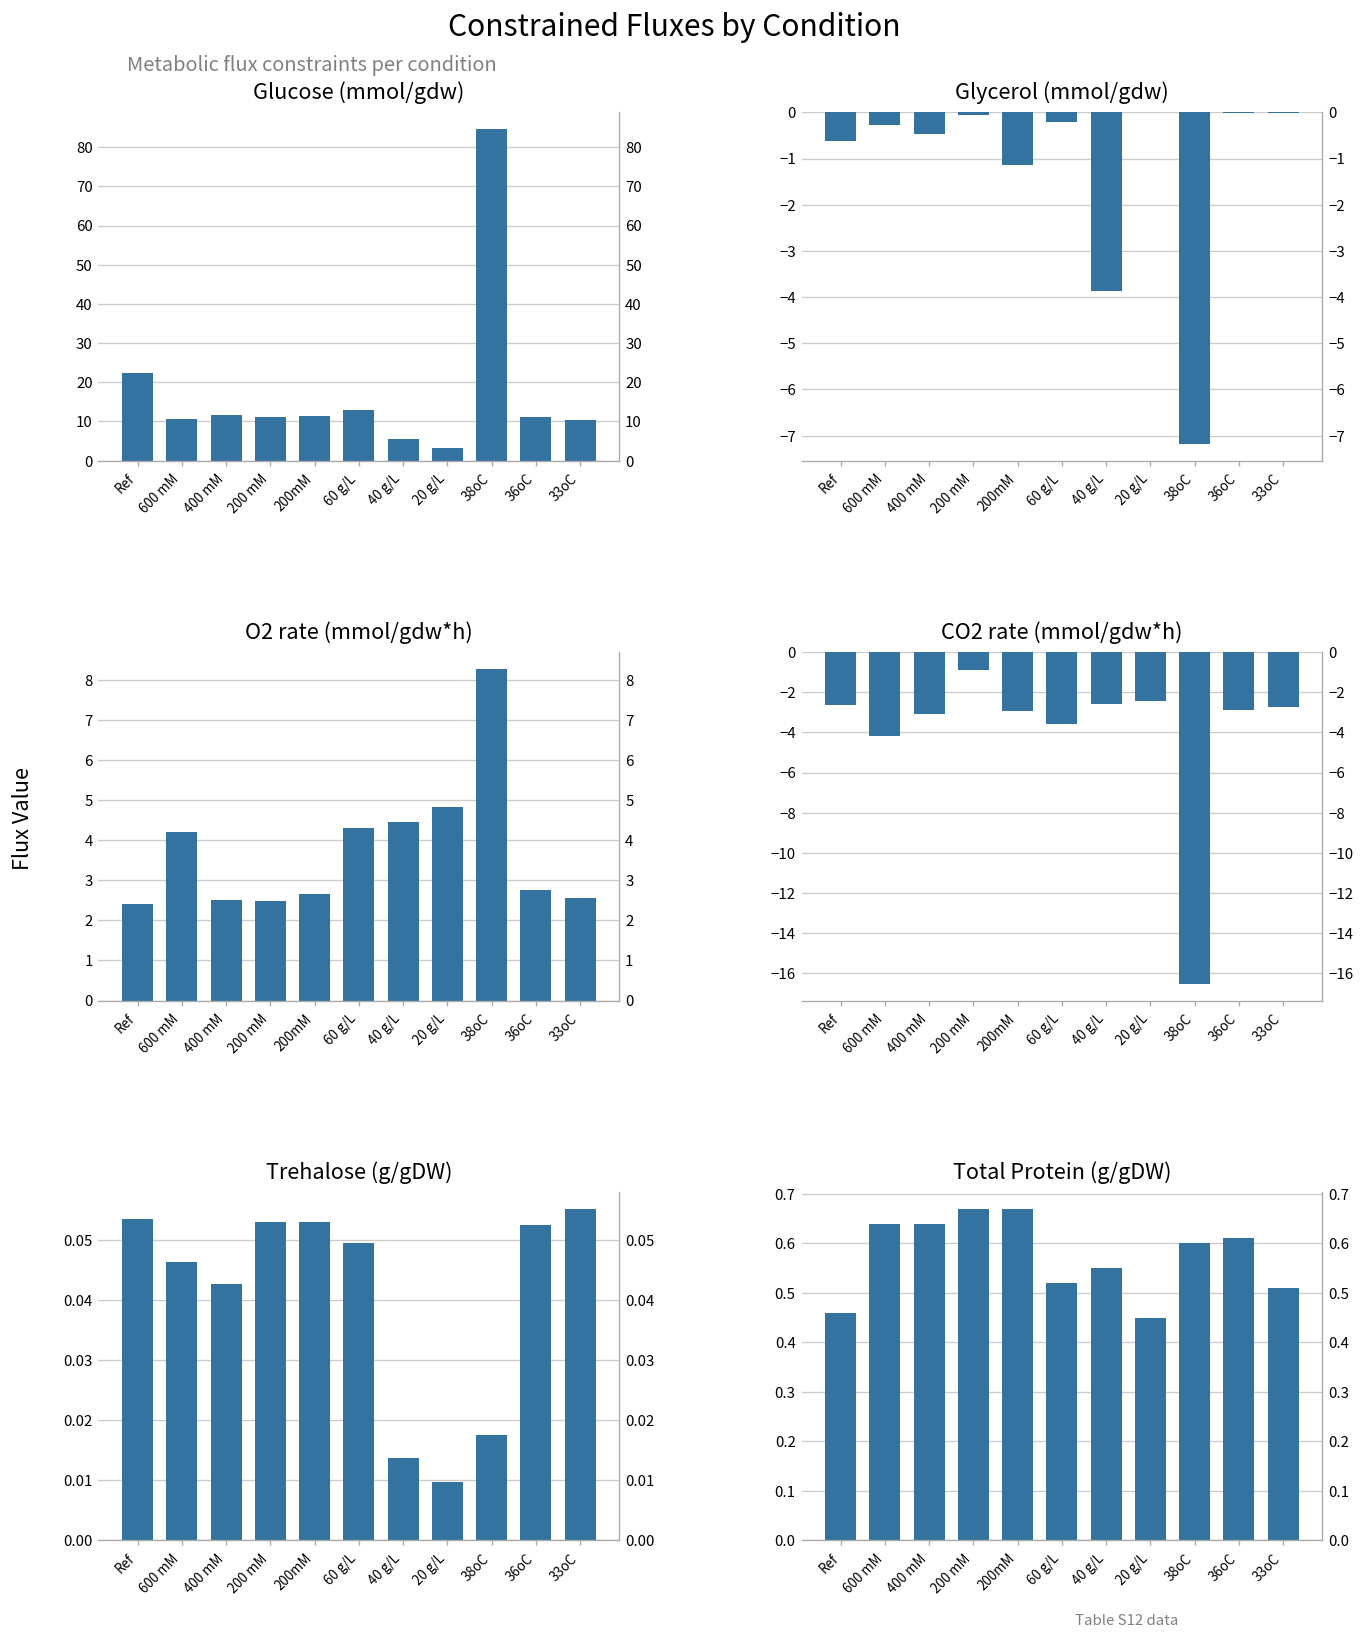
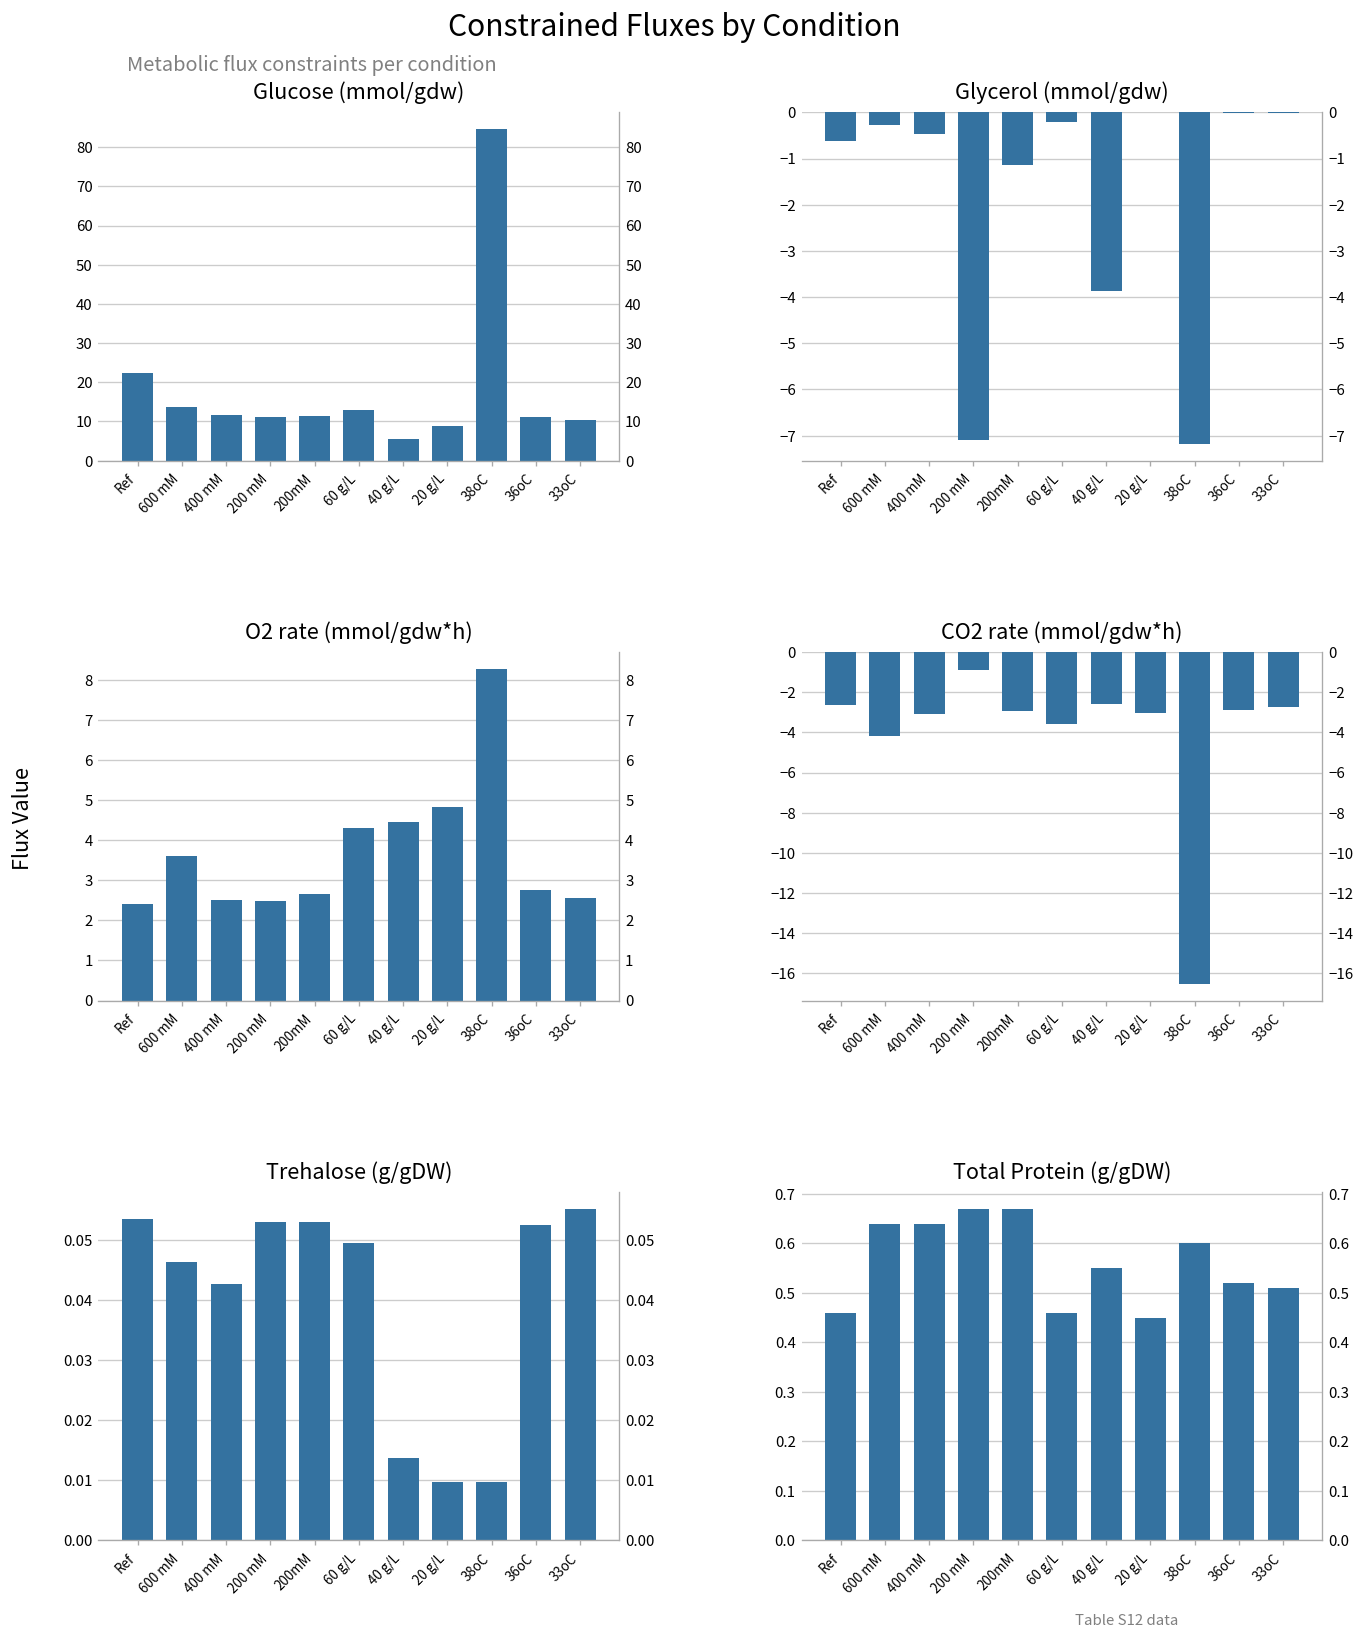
Glucose (mmol/gdw), 600 mM: 11 -> 14
Glucose (mmol/gdw), 20 g/L: 3 -> 9
Glycerol (mmol/gdw), 200 mM: -0.1 -> -7.1
O2 rate (mmol/gdw*h), 600 mM: 4.2 -> 3.6
CO2 rate (mmol/gdw*h), 20 g/L: -2.4 -> -3.0
Trehalose (g/gDW), 38oC: 0.018 -> 0.010
Total Protein (g/gDW), 60 g/L: 0.52 -> 0.46
Total Protein (g/gDW), 36oC: 0.61 -> 0.52
